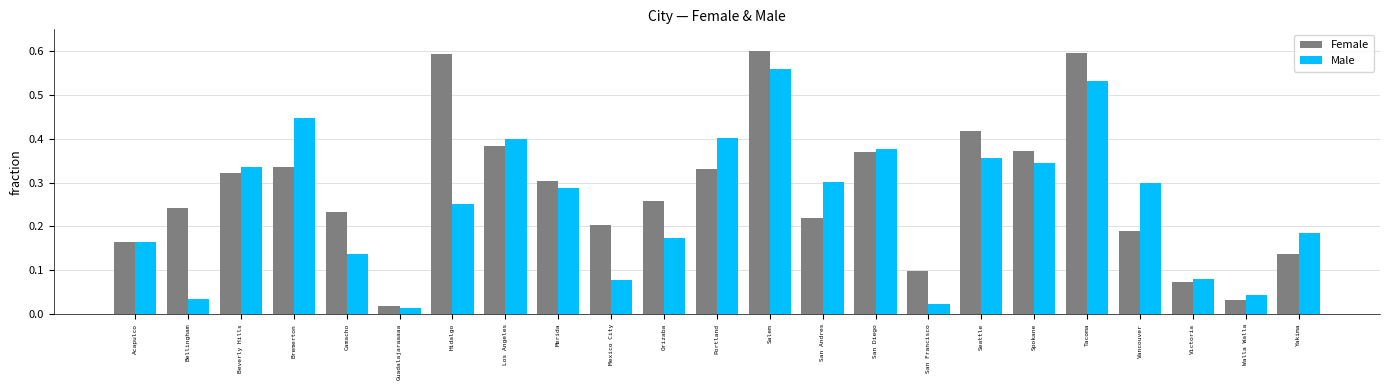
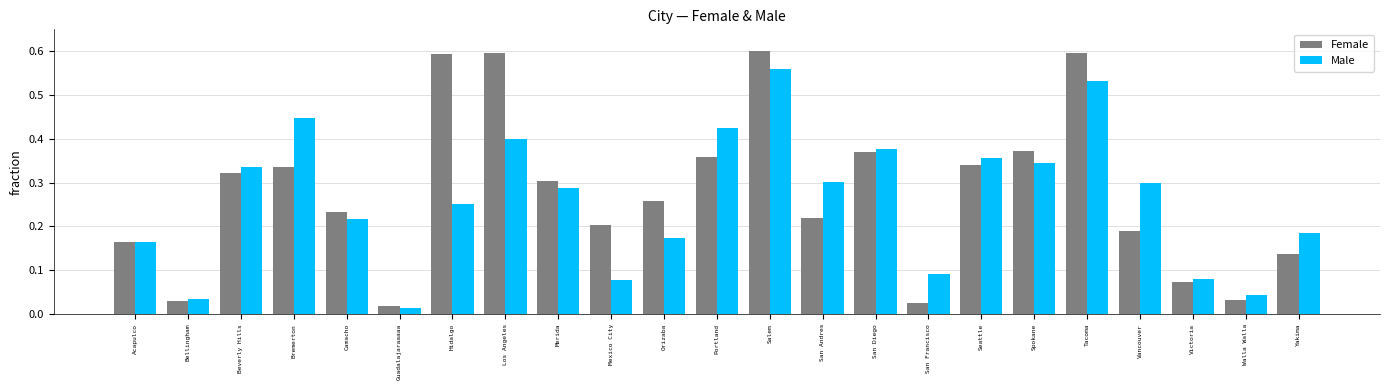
Female, Bellingham: 0.24 -> 0.03
Male, Camacho: 0.14 -> 0.22
Female, Los Angeles: 0.38 -> 0.60
Female, Portland: 0.33 -> 0.36
Male, Portland: 0.40 -> 0.42
Female, San Francisco: 0.10 -> 0.03
Male, San Francisco: 0.02 -> 0.09
Female, Seattle: 0.42 -> 0.34
